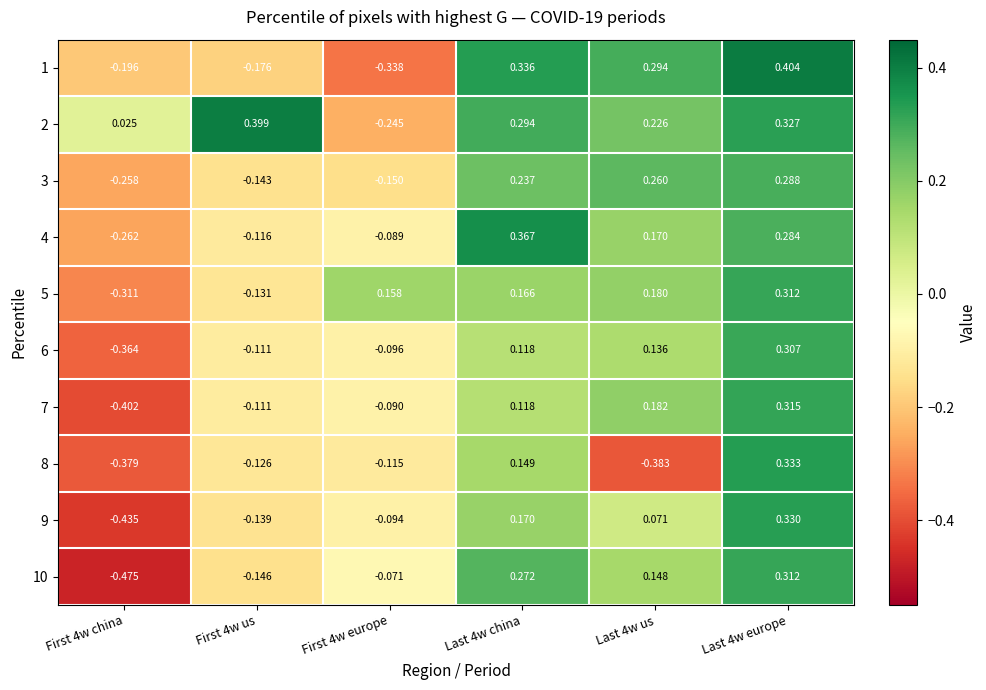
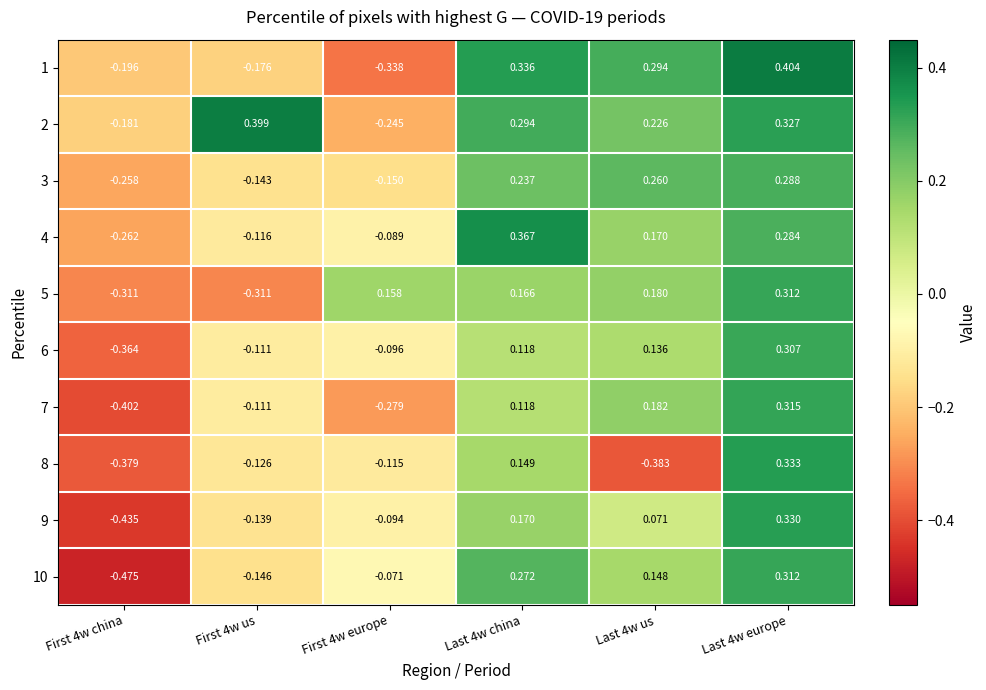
2, First 4w china: 0.025 -> -0.181
5, First 4w us: -0.131 -> -0.311
7, First 4w europe: -0.090 -> -0.279
